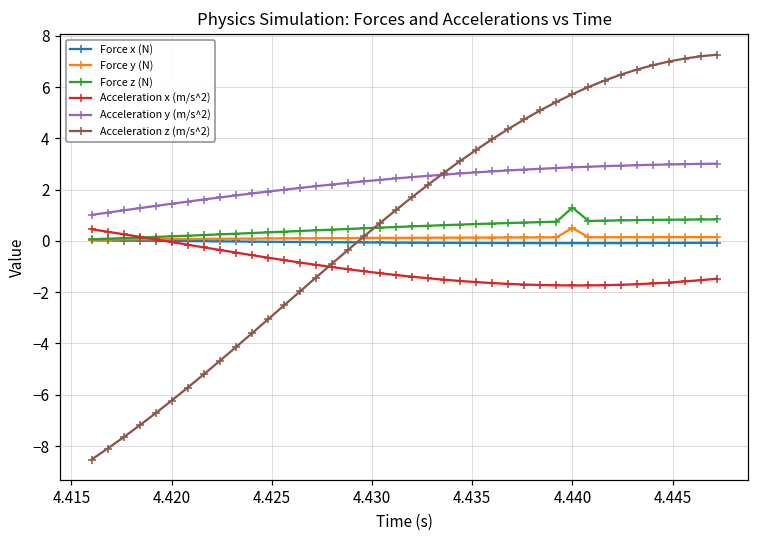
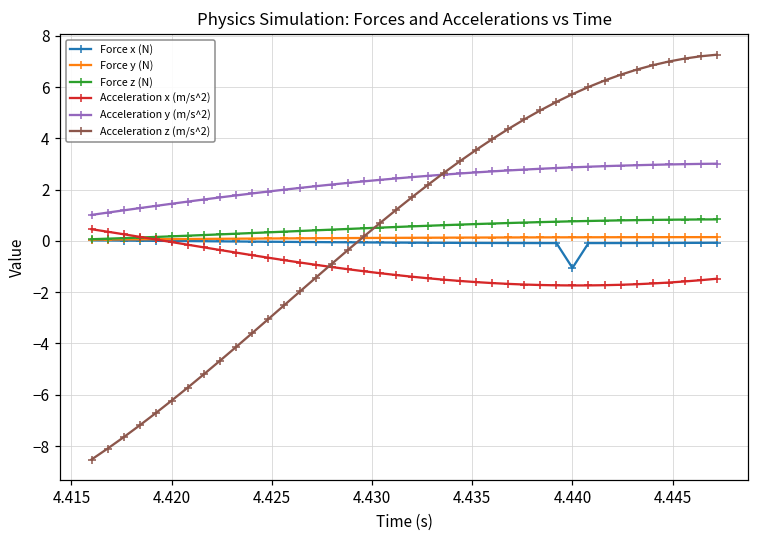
Force x (N), 4.440: -0.1 -> -1.1
Force y (N), 4.440: 0.5 -> 0.1
Force z (N), 4.440: 1.3 -> 0.8
